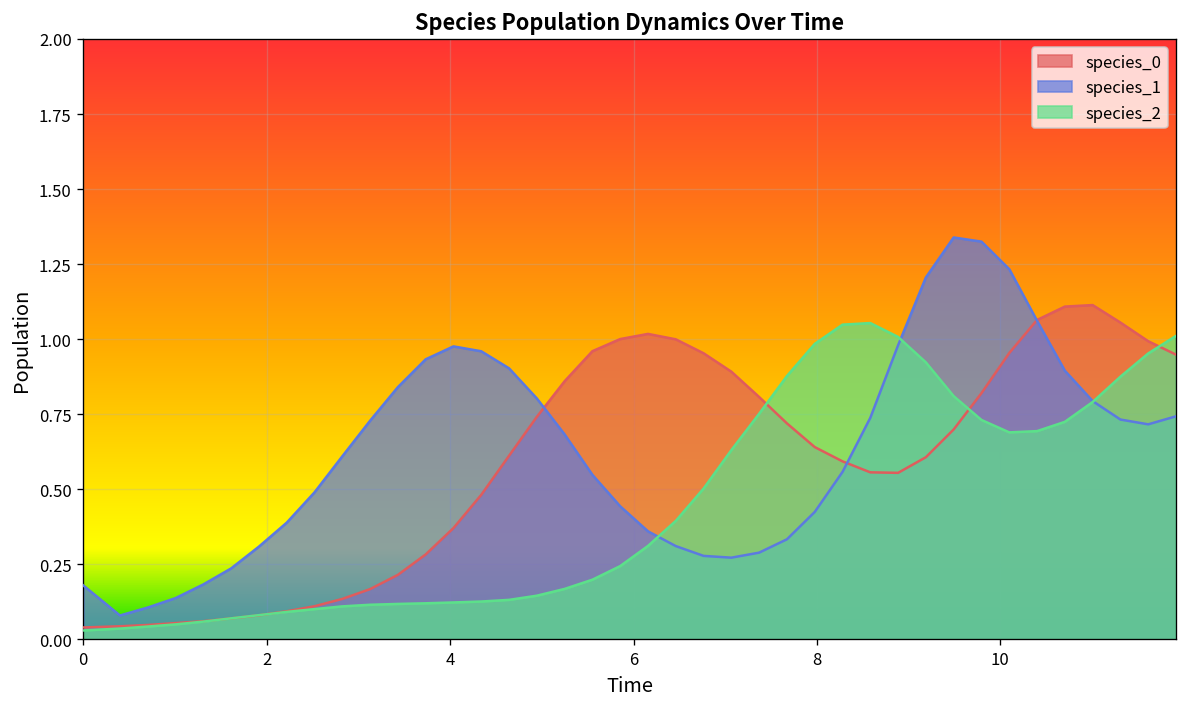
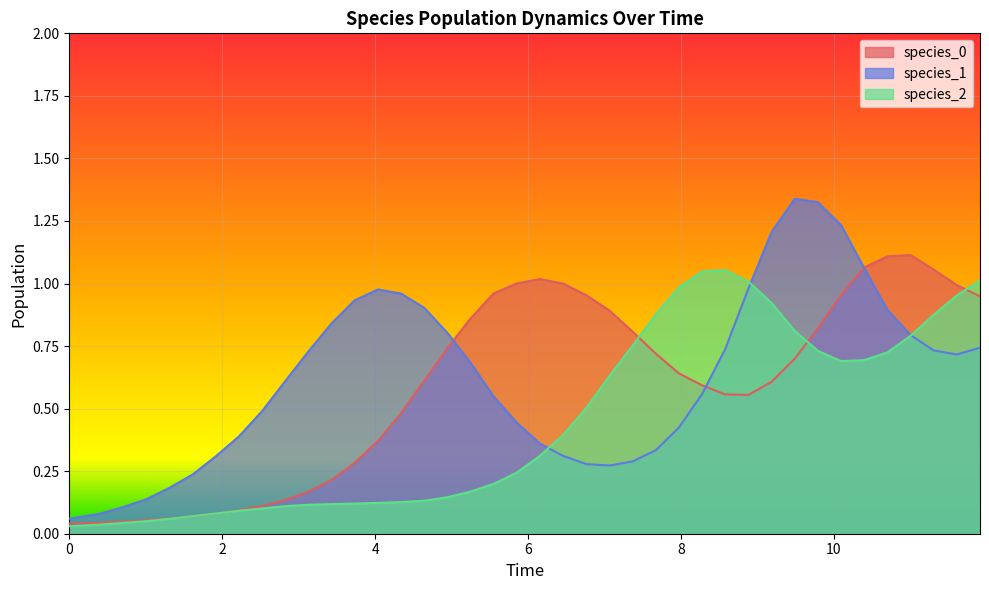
species_1, 0: 0.18 -> 0.06
